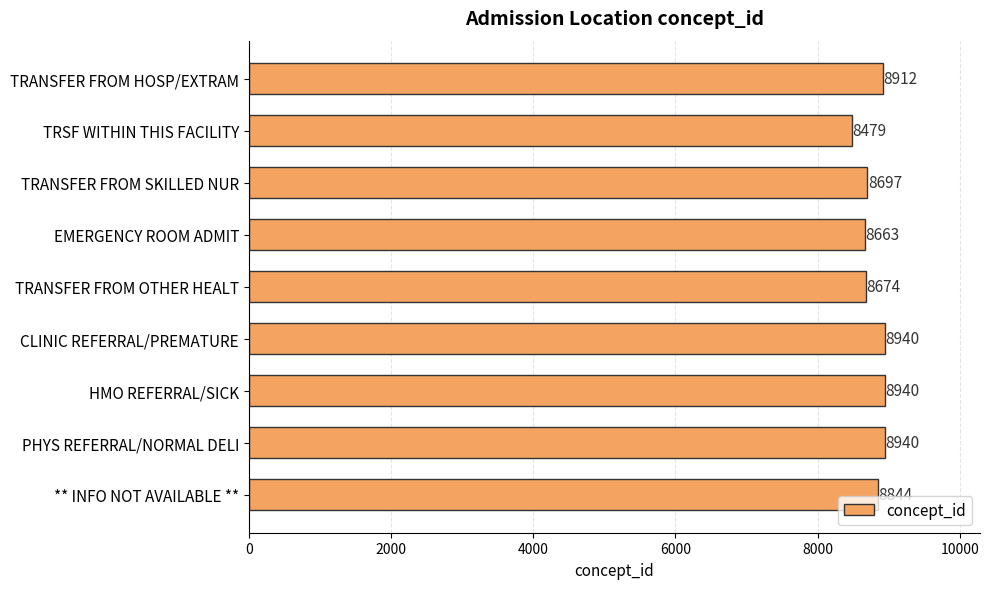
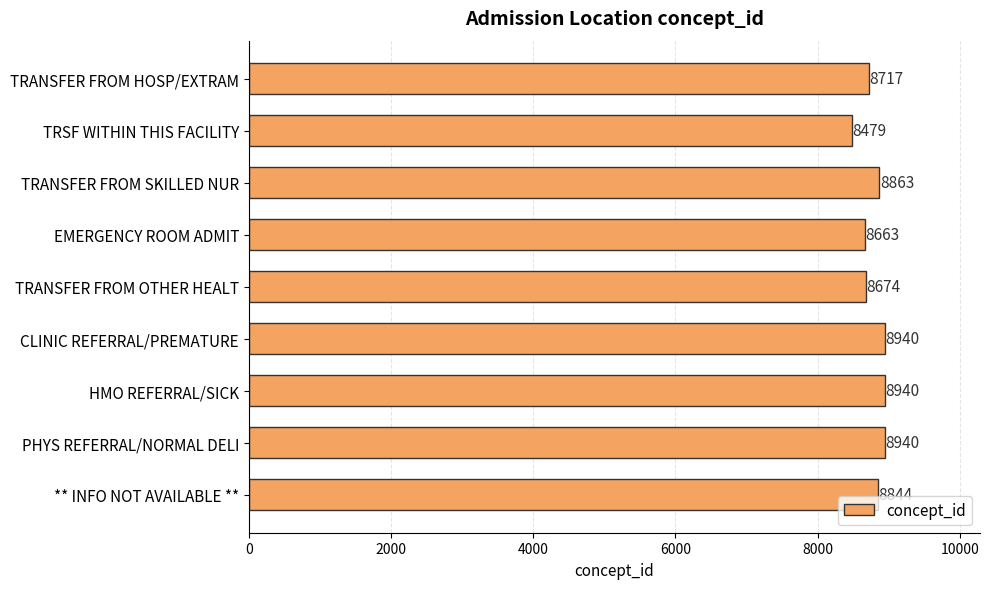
TRANSFER FROM HOSP/EXTRAM: 8912 -> 8717
TRANSFER FROM SKILLED NUR: 8697 -> 8863
